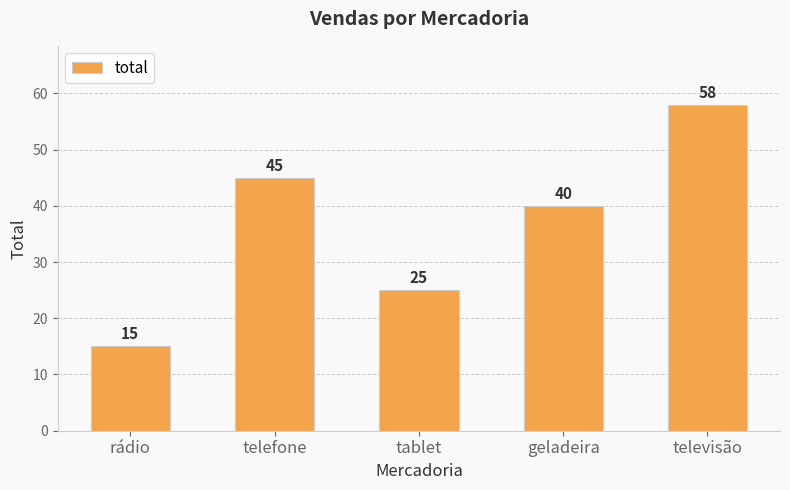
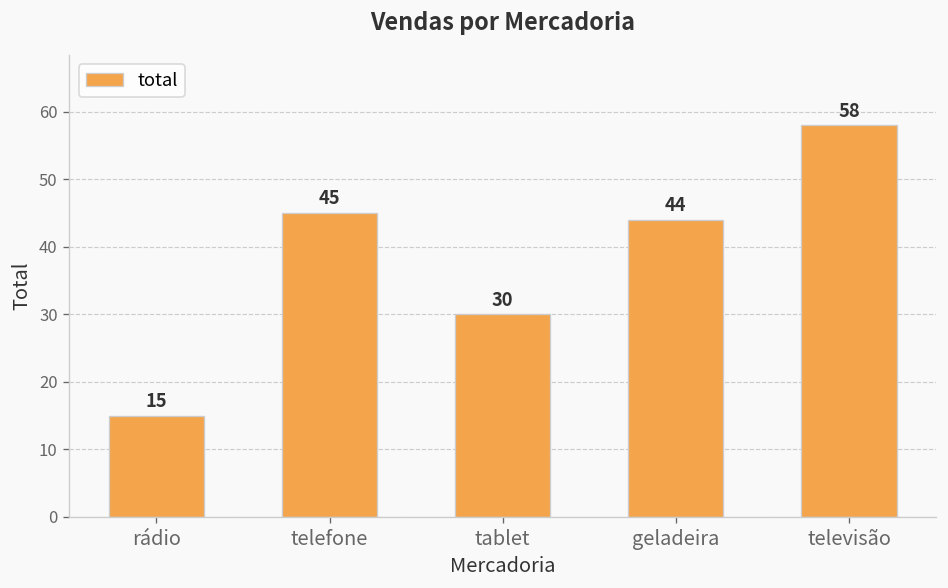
tablet: 25 -> 30
geladeira: 40 -> 44
